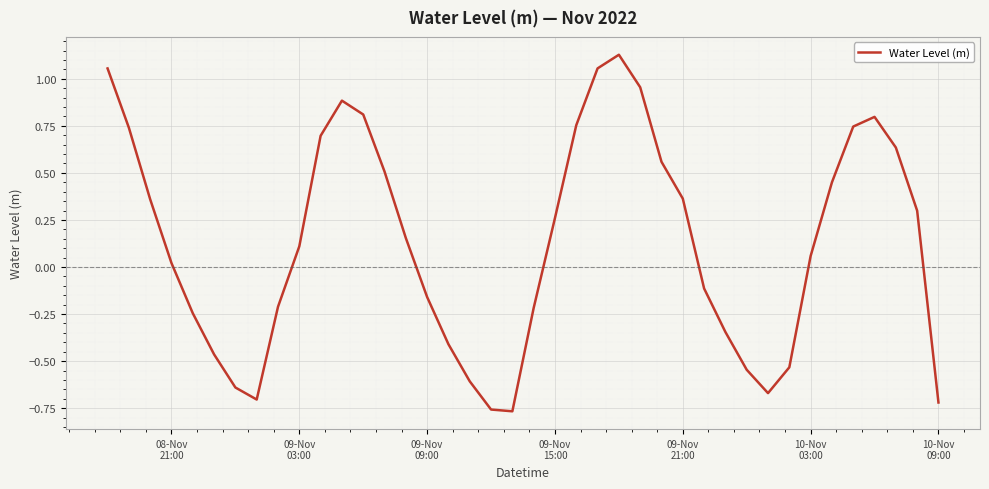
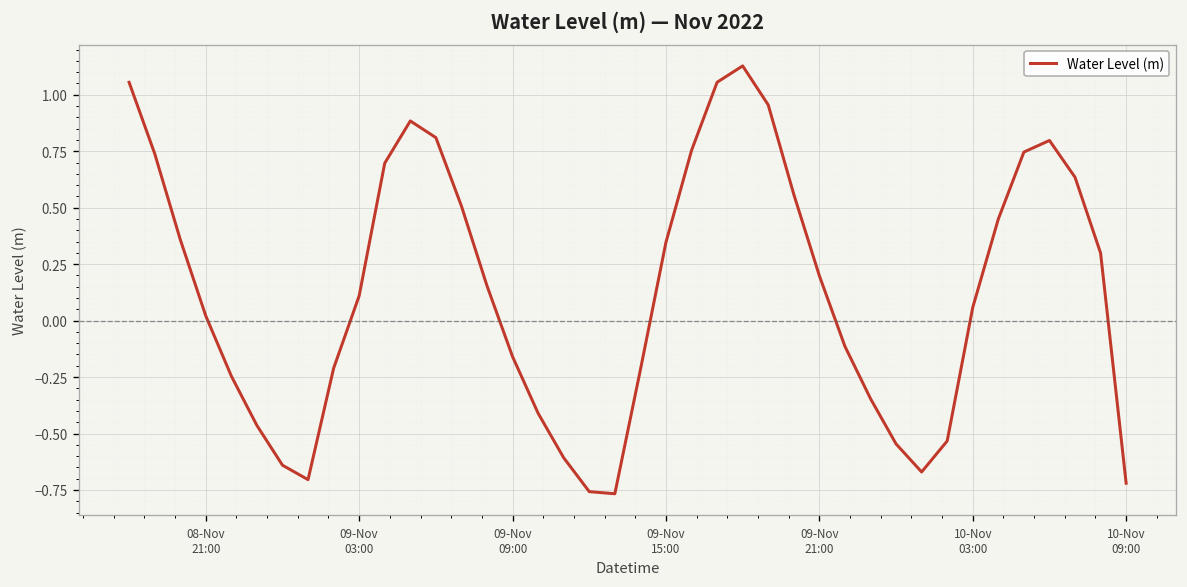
09-Nov 15:00: 0.26 -> 0.35
09-Nov 21:00: 0.36 -> 0.20
